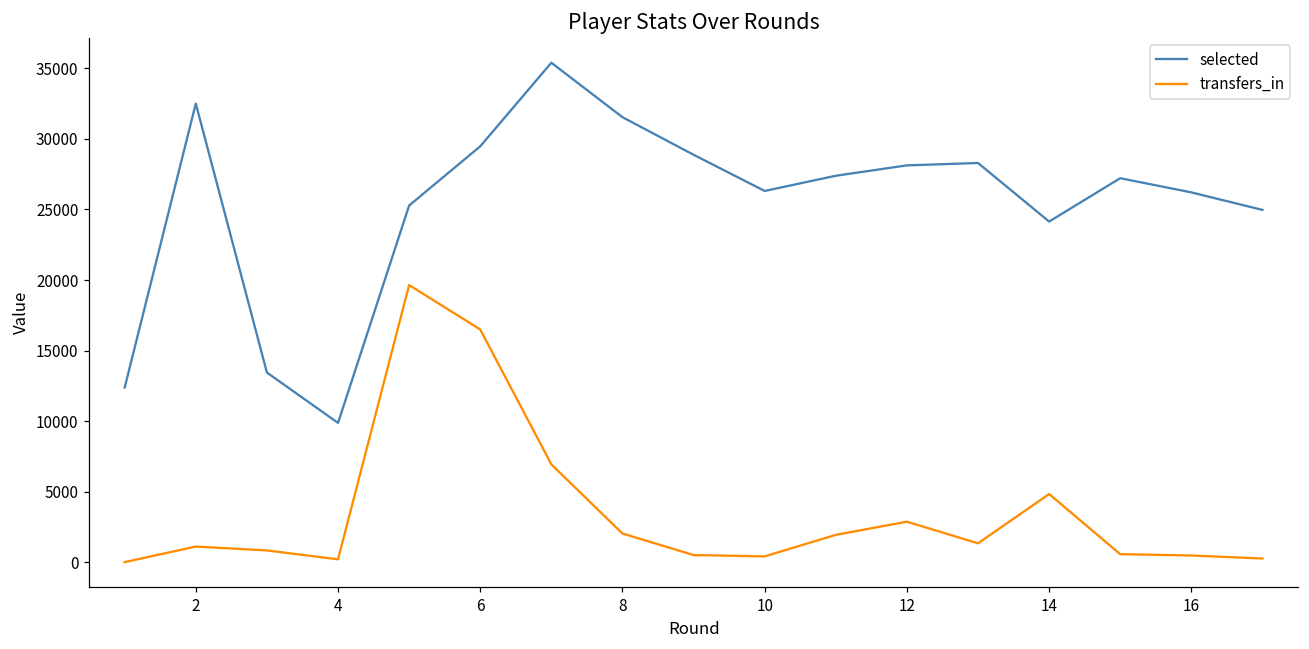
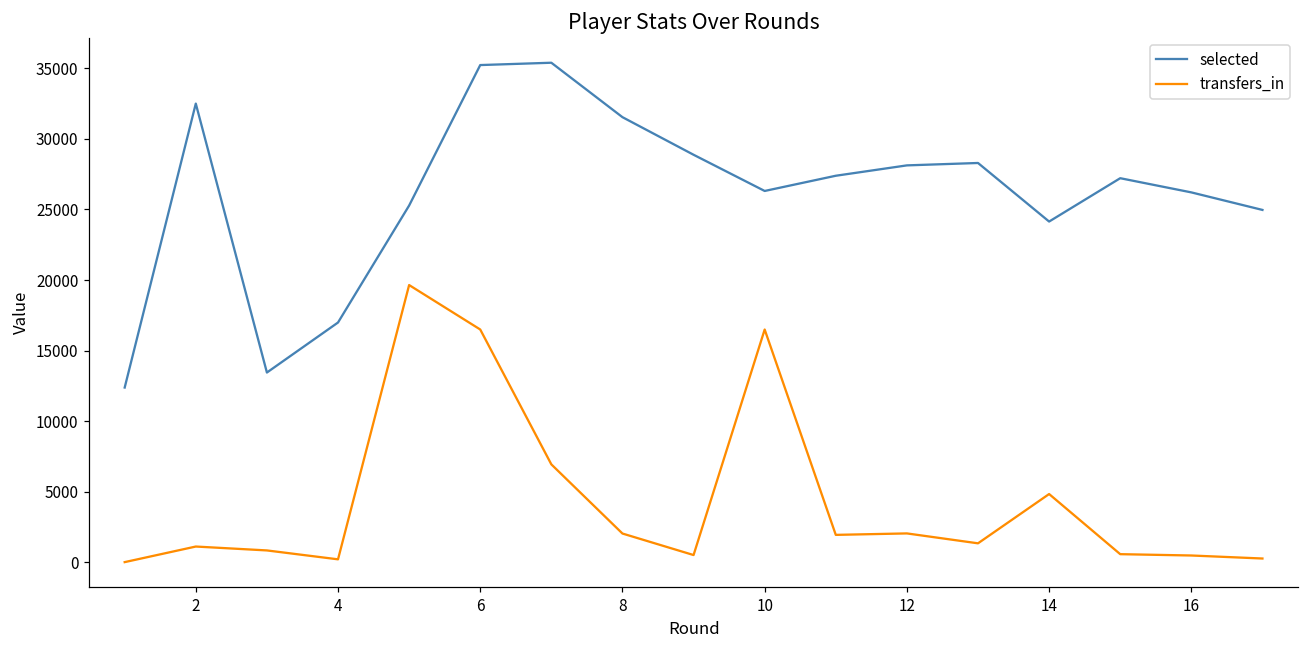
selected, 4: 9900 -> 17000
selected, 6: 29500 -> 35200
transfers_in, 10: 400 -> 16500
transfers_in, 12: 2900 -> 2000
